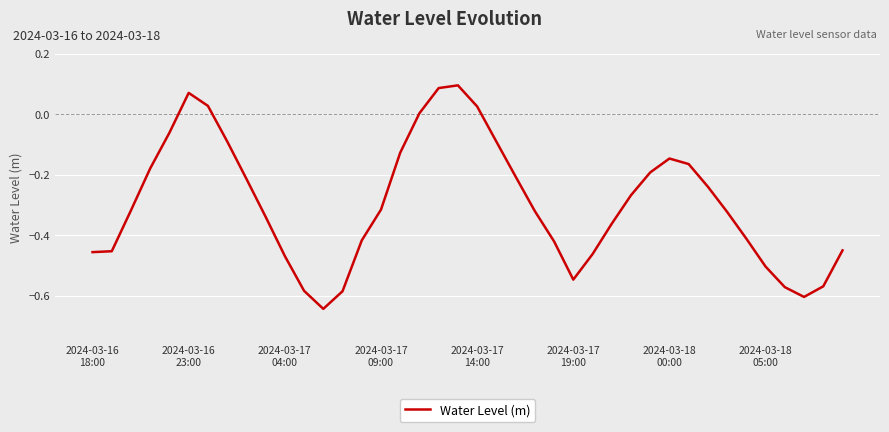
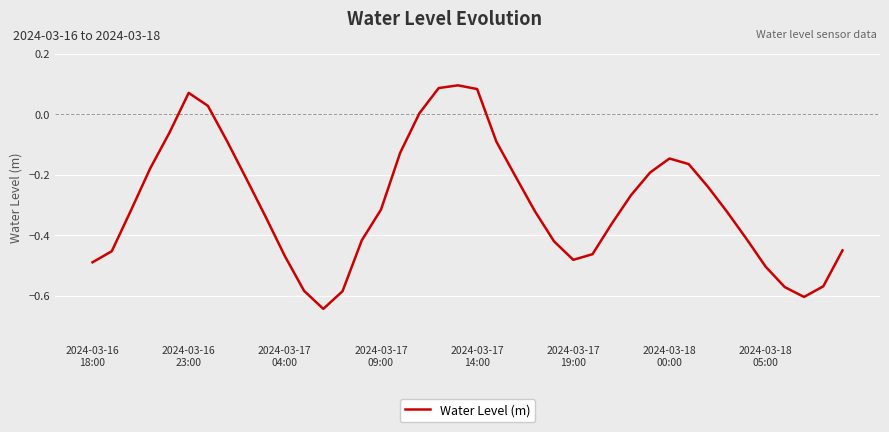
2024-03-16 18:00: -0.46 -> -0.49
2024-03-17 14:00: 0.03 -> 0.08
2024-03-17 19:00: -0.55 -> -0.48
